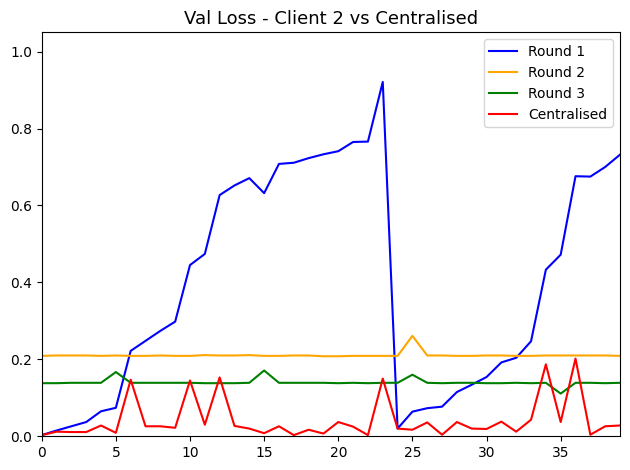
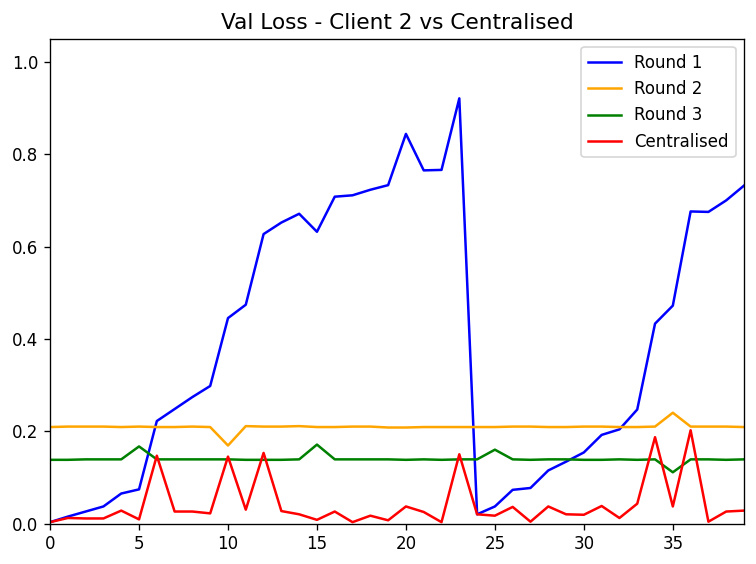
Round 2, 10: 0.21 -> 0.17
Round 1, 20: 0.74 -> 0.84
Round 1, 25: 0.06 -> 0.04
Round 2, 25: 0.26 -> 0.21
Round 2, 35: 0.21 -> 0.24
